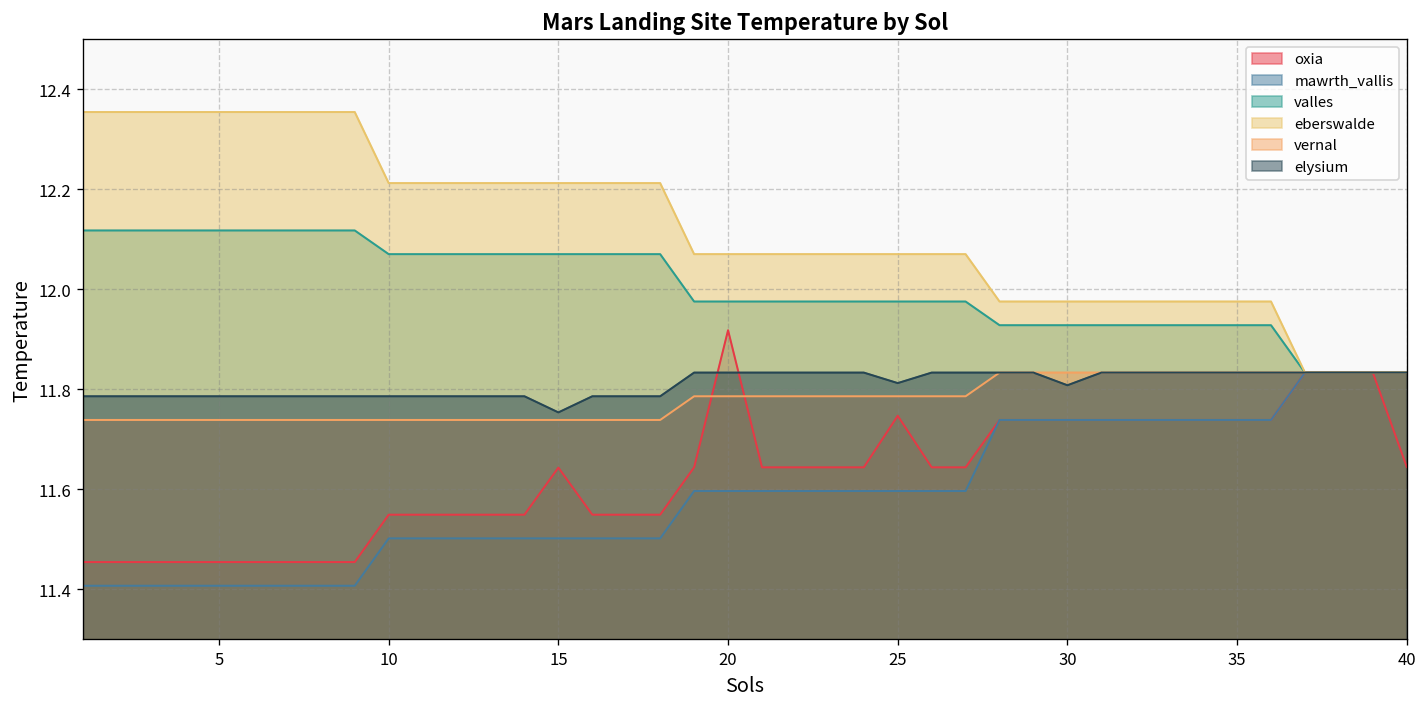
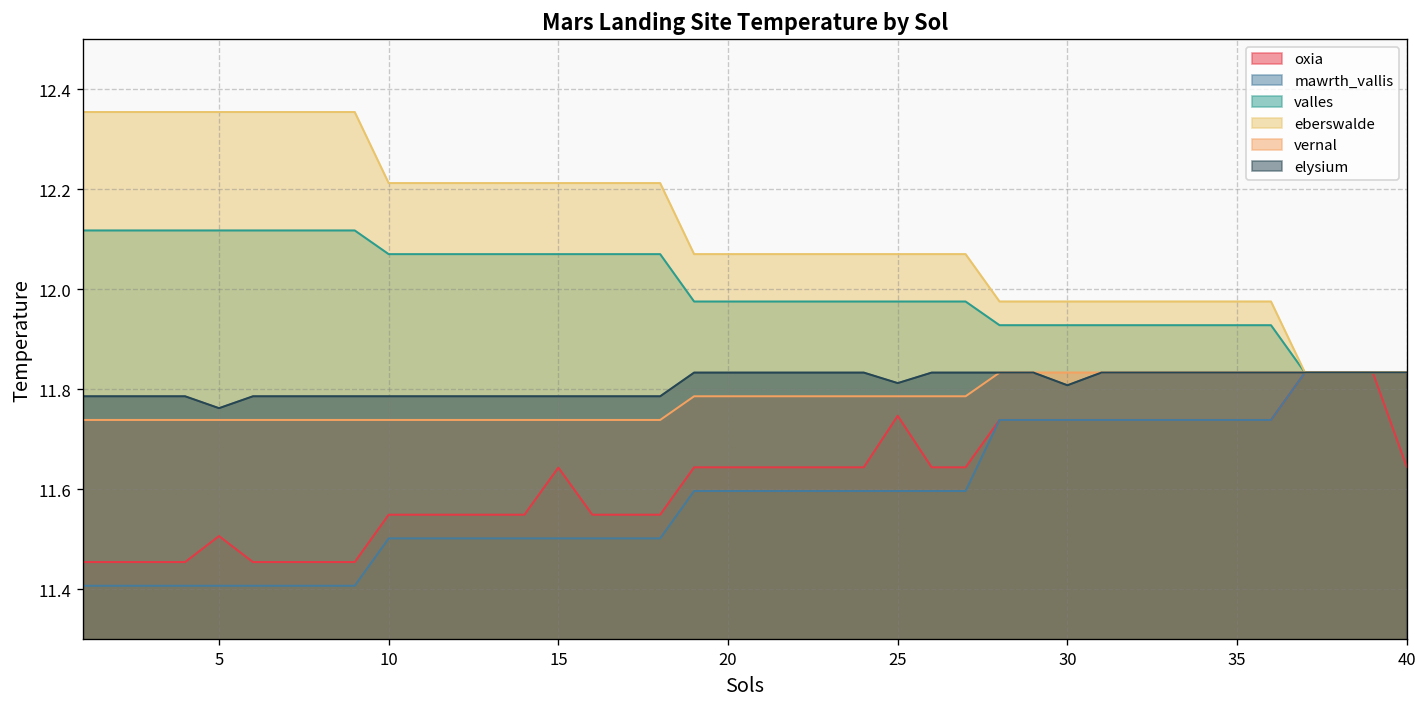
oxia, 5: 11.45 -> 11.51
elysium, 5: 11.79 -> 11.76
elysium, 15: 11.75 -> 11.79
oxia, 20: 11.92 -> 11.64
